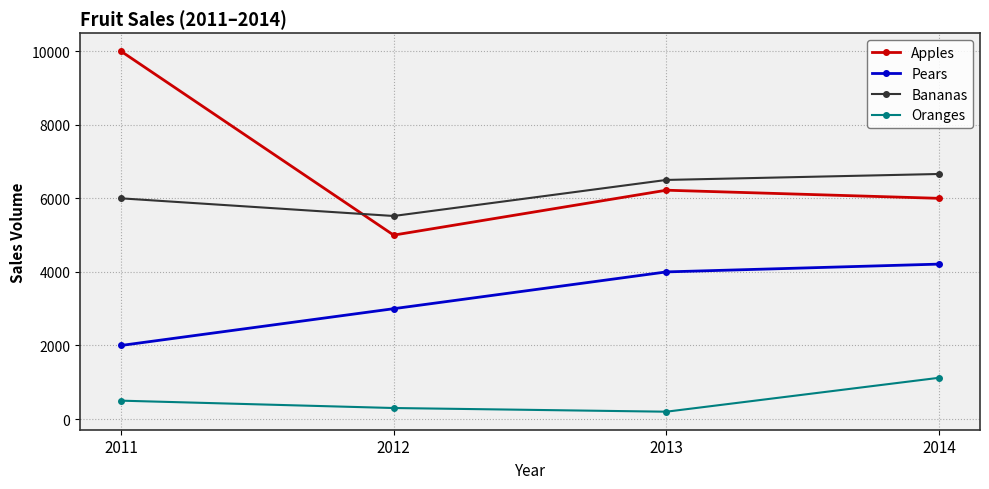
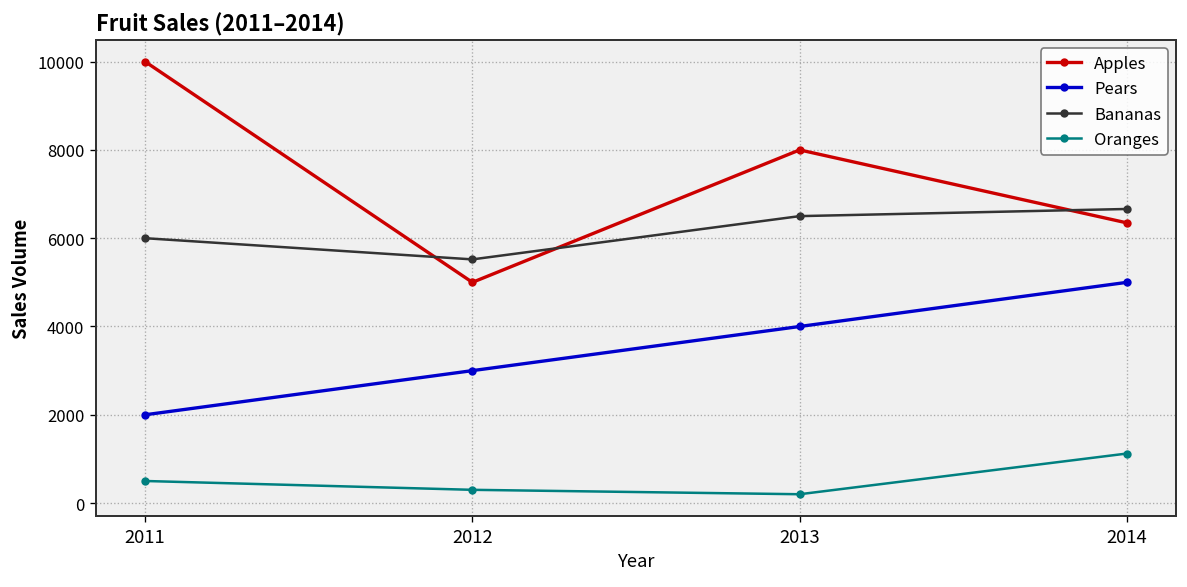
Apples, 2013: 6200 -> 8000
Apples, 2014: 6000 -> 6300
Pears, 2014: 4200 -> 5000
